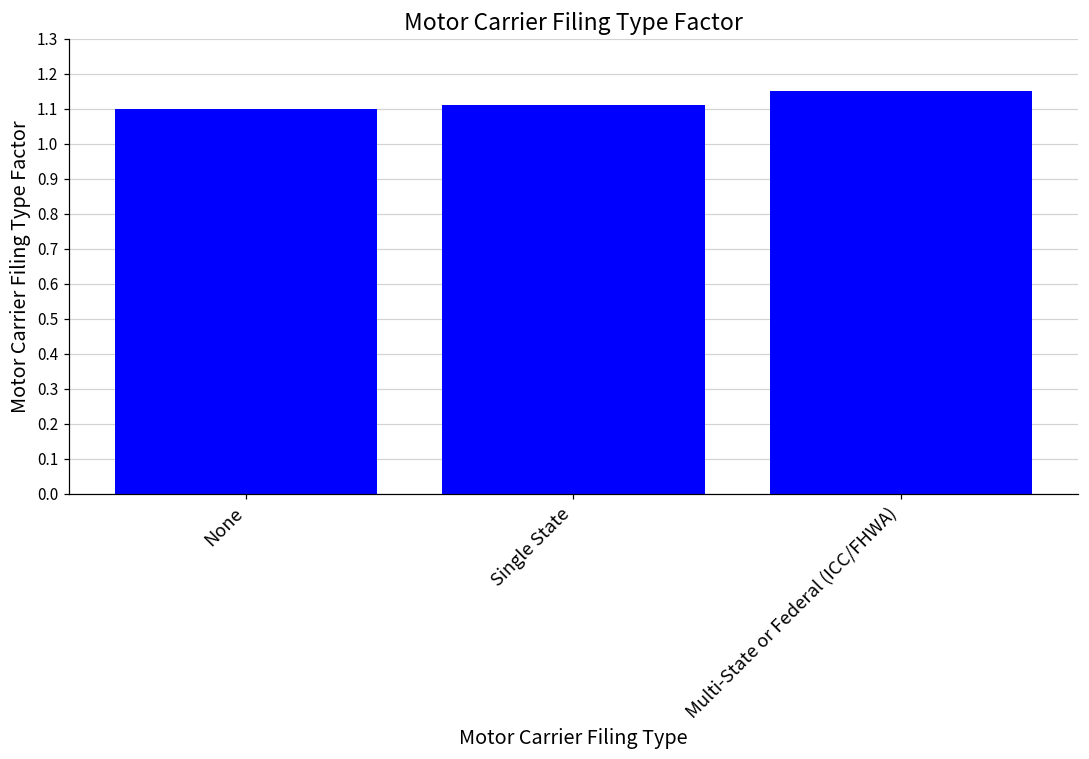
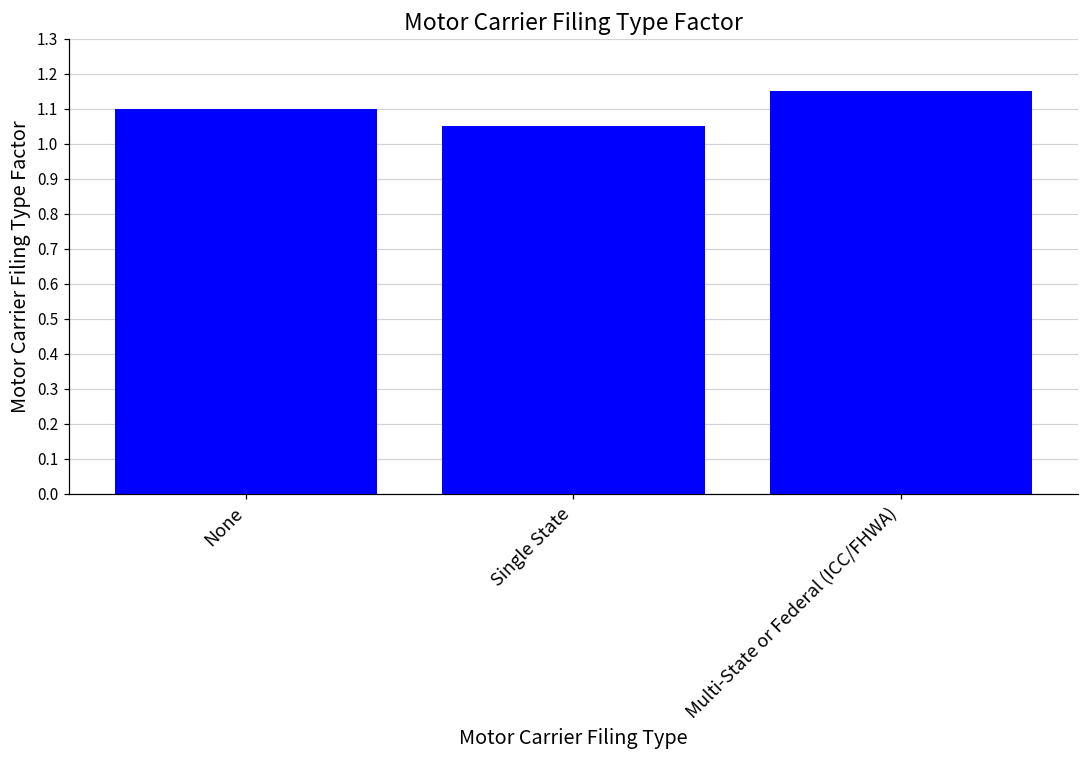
Single State: 1.11 -> 1.05
